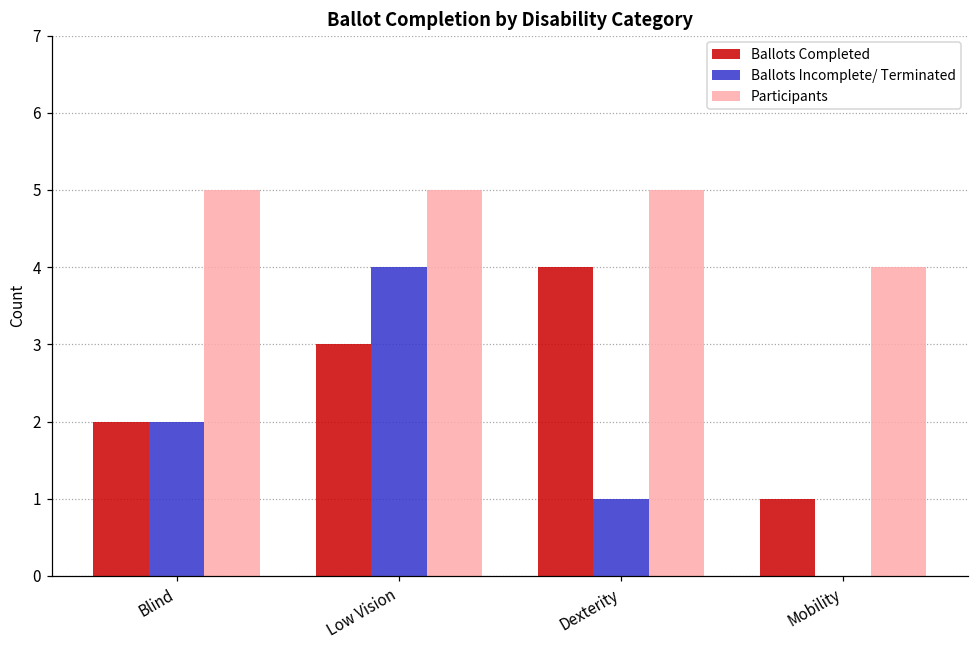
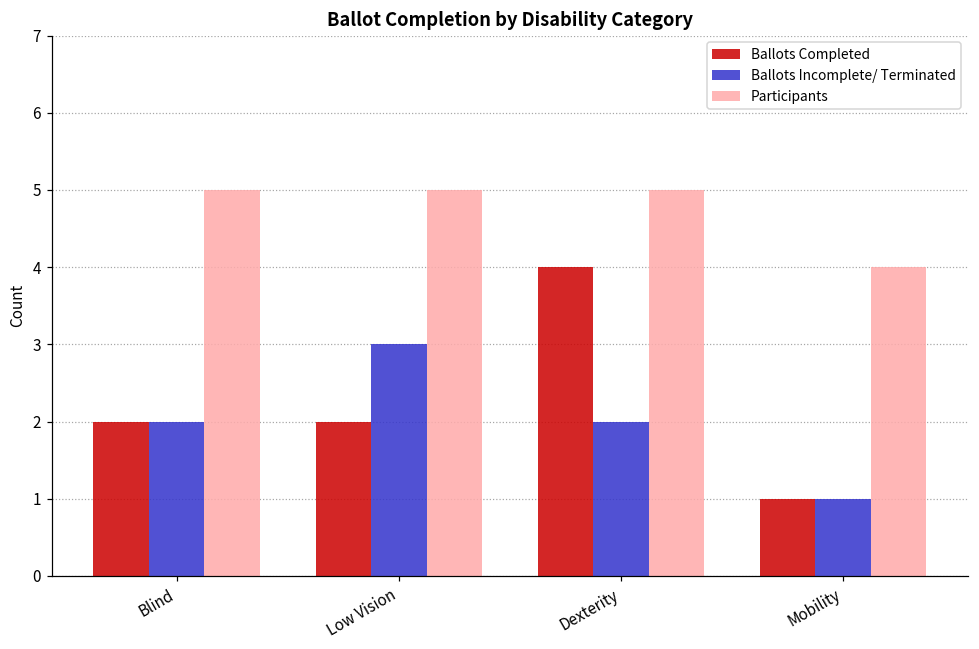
Ballots Completed, Low Vision: 3 -> 2
Ballots Incomplete/ Terminated, Low Vision: 4 -> 3
Ballots Incomplete/ Terminated, Dexterity: 1 -> 2
Ballots Incomplete/ Terminated, Mobility: 0 -> 1
